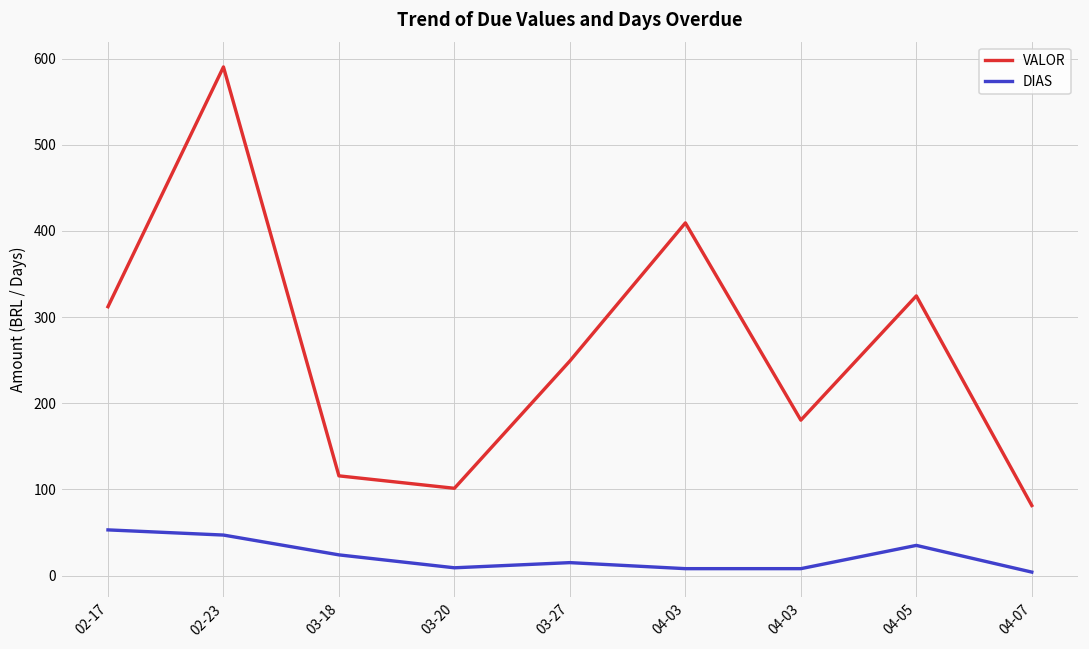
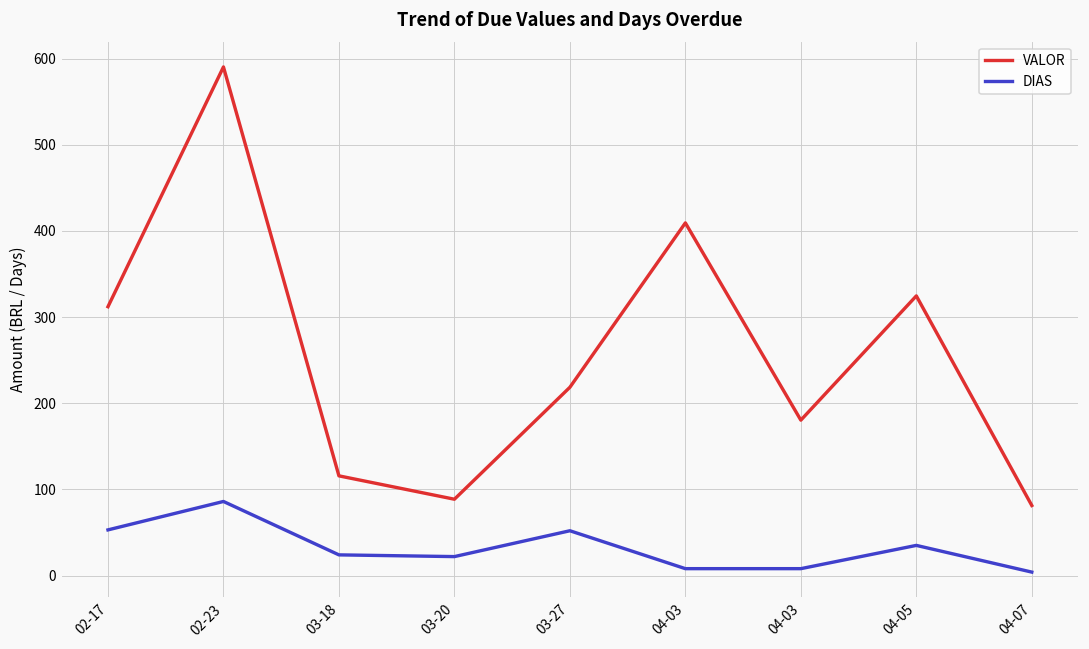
DIAS, 02-23: 50 -> 90
VALOR, 03-20: 100 -> 90
DIAS, 03-20: 10 -> 20
VALOR, 03-27: 250 -> 220
DIAS, 03-27: 20 -> 50
